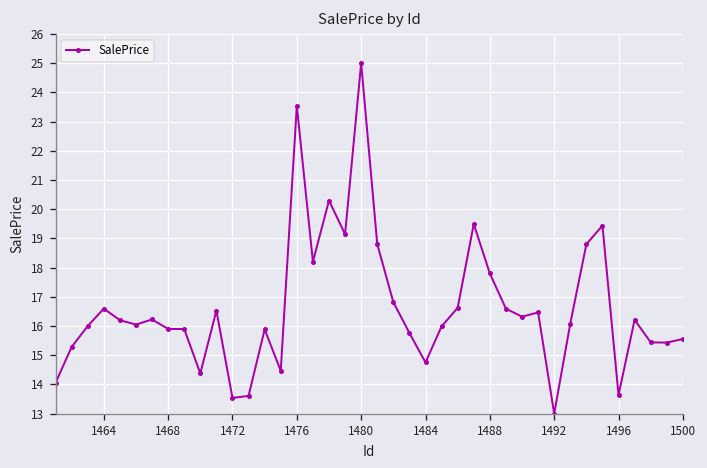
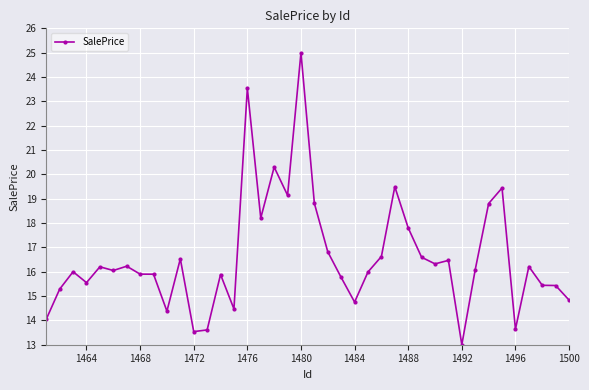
1464: 16.6 -> 15.6
1500: 15.6 -> 14.8
